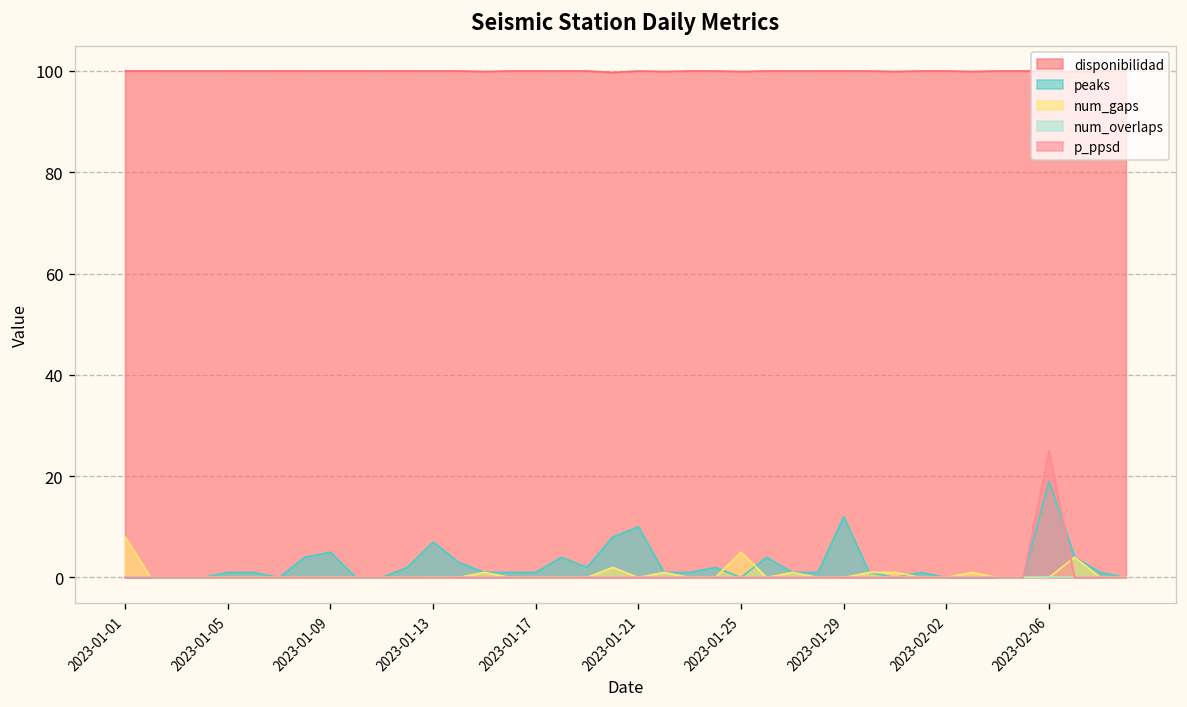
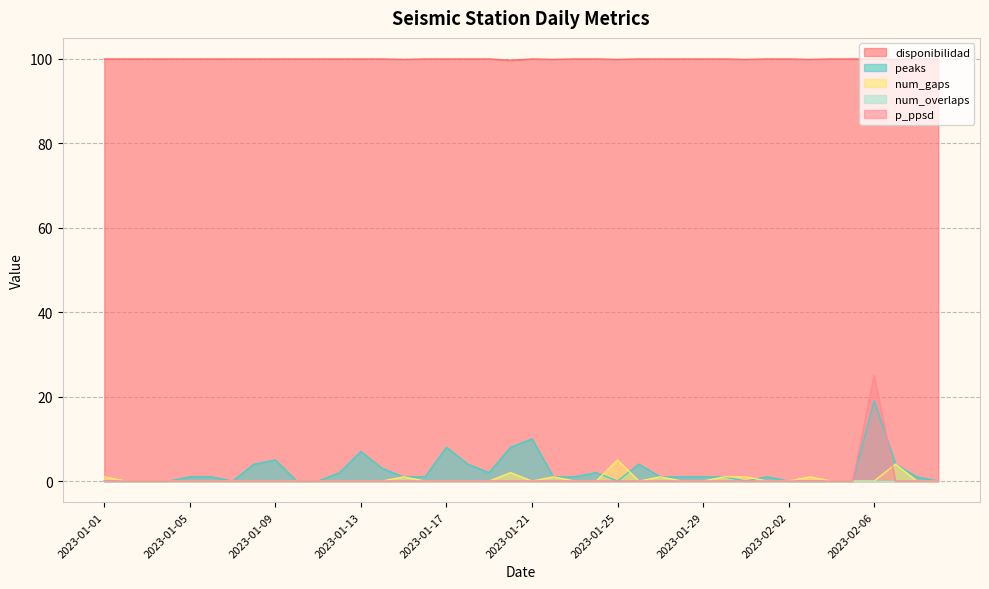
num_gaps, 2023-01-01: 8 -> 1
peaks, 2023-01-17: 1 -> 8
peaks, 2023-01-29: 12 -> 1
